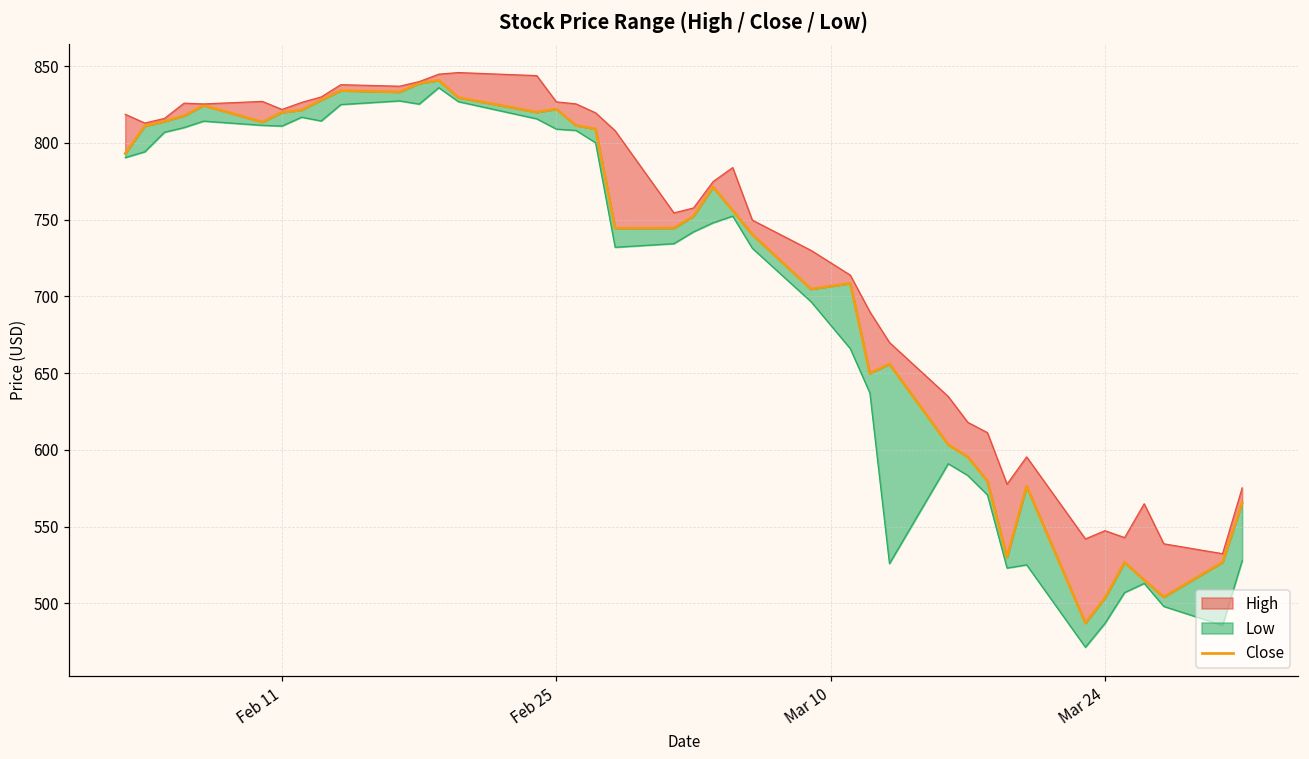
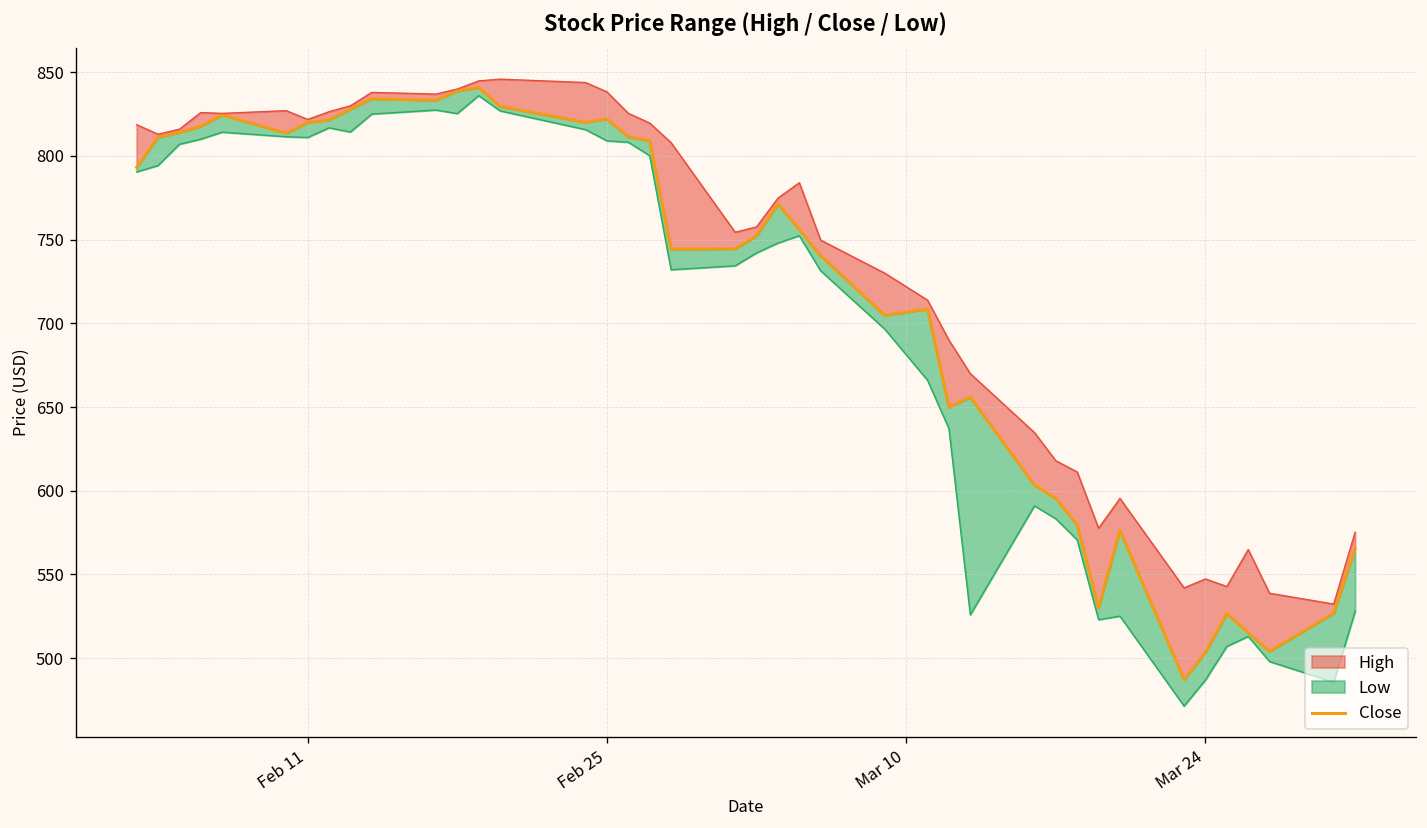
High, Feb 25: 827 -> 838
